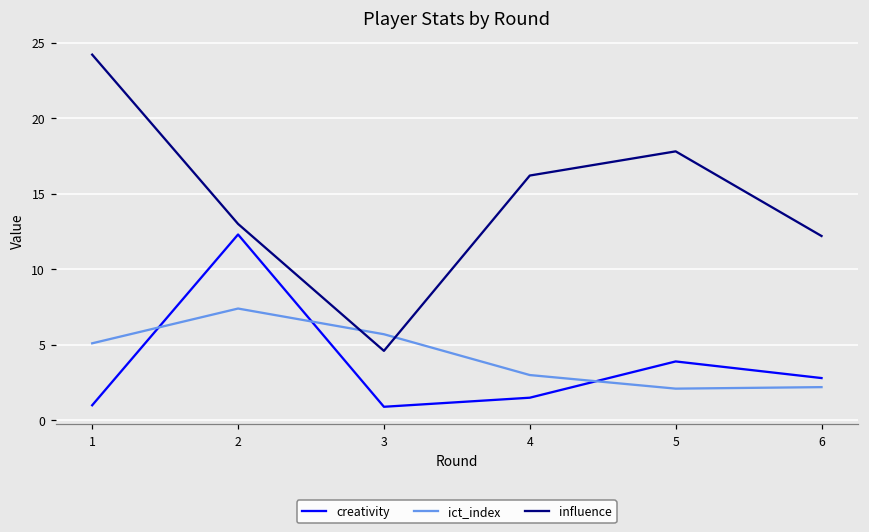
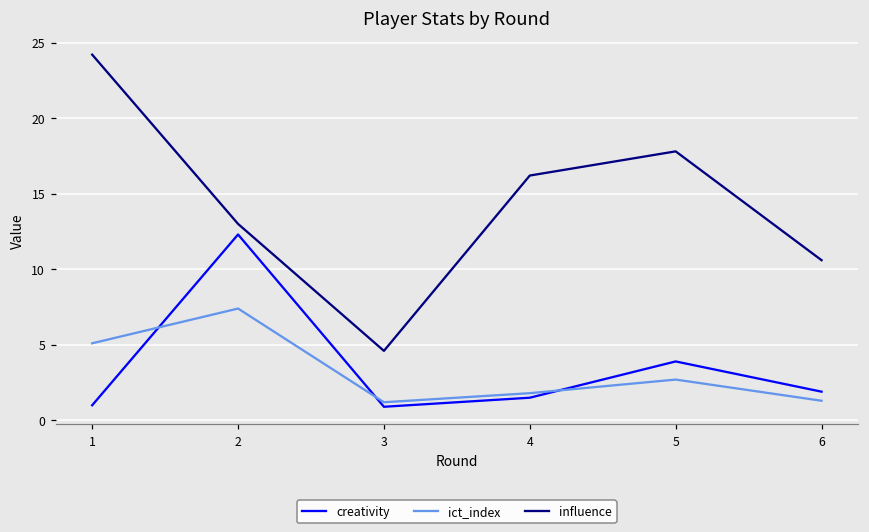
ict_index, 3: 5.7 -> 1.2
ict_index, 4: 3.0 -> 1.8
ict_index, 5: 2.1 -> 2.7
creativity, 6: 2.8 -> 1.9
ict_index, 6: 2.2 -> 1.3
influence, 6: 12.2 -> 10.6
